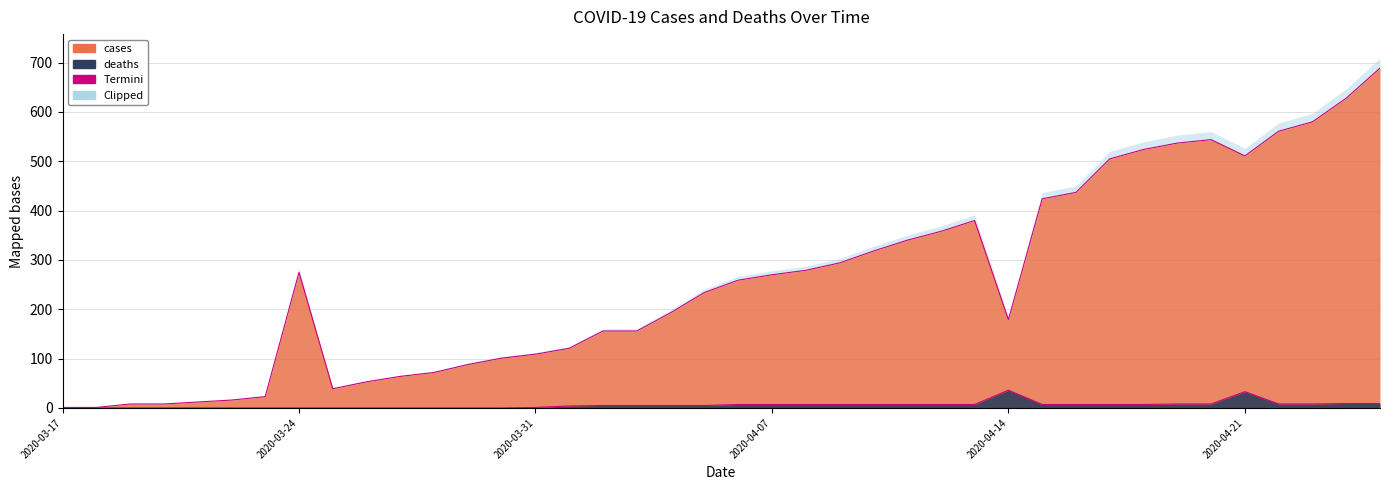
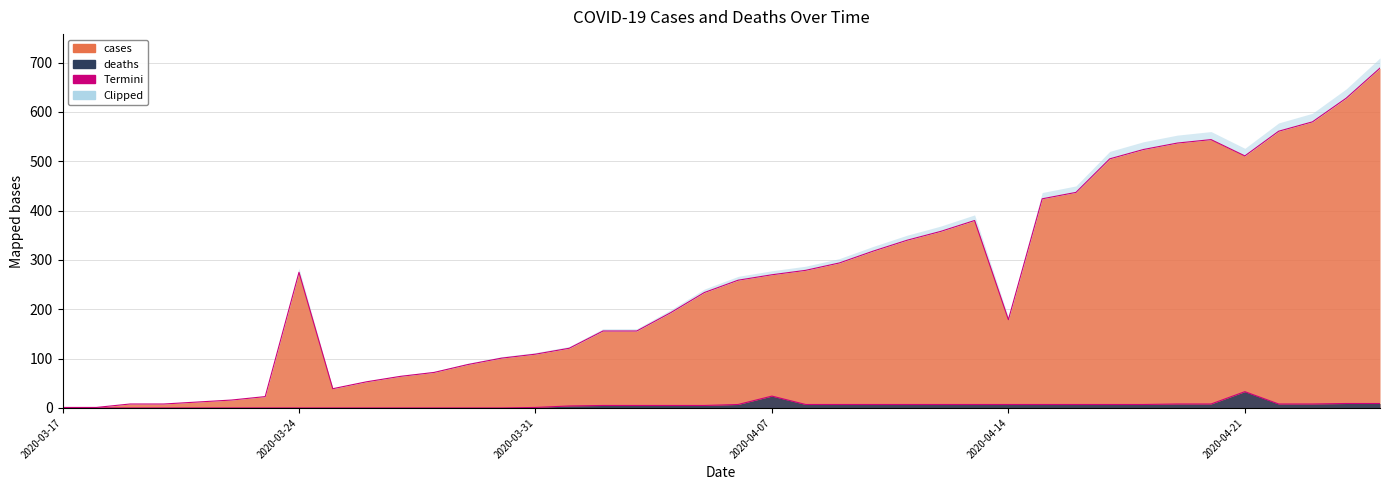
deaths, 2020-04-07: 10 -> 20
deaths, 2020-04-14: 40 -> 10
